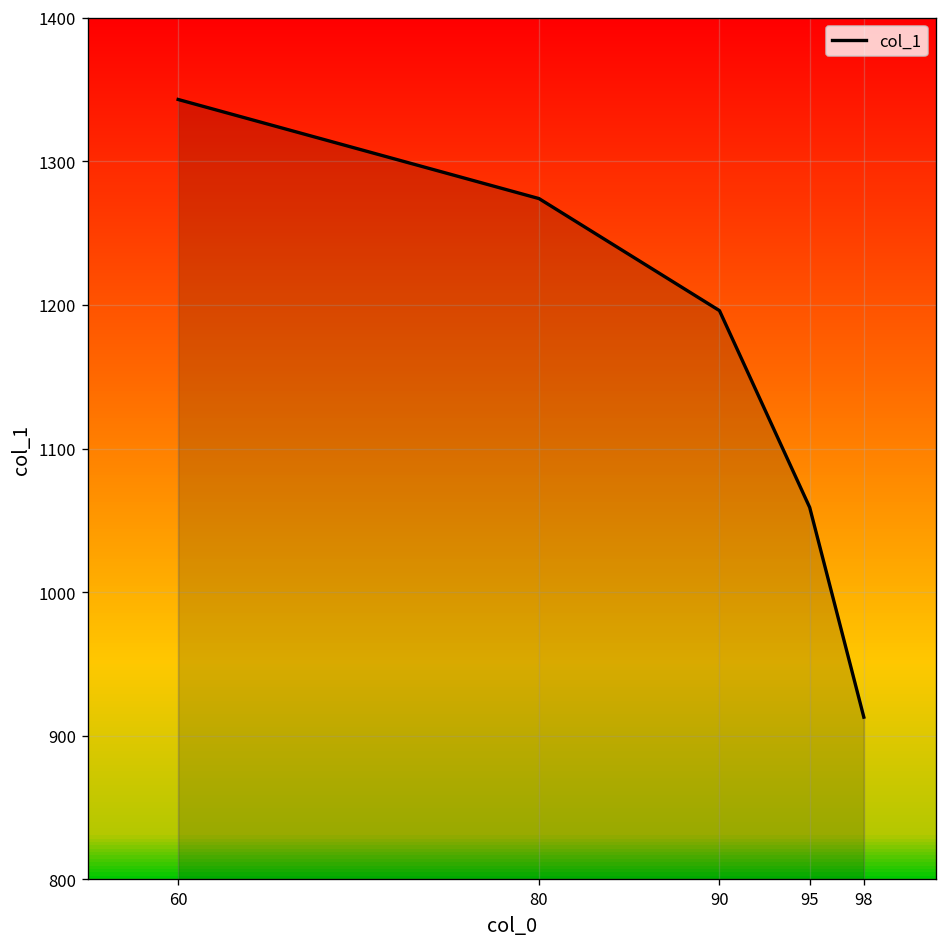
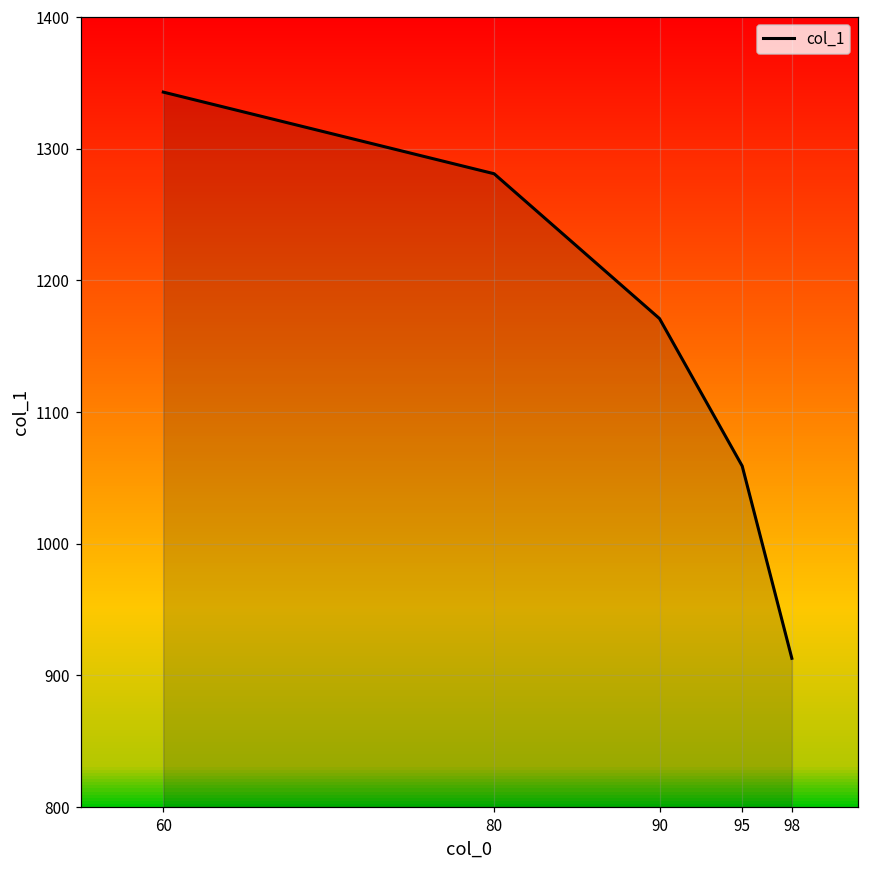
80: 1274 -> 1281
90: 1196 -> 1171
